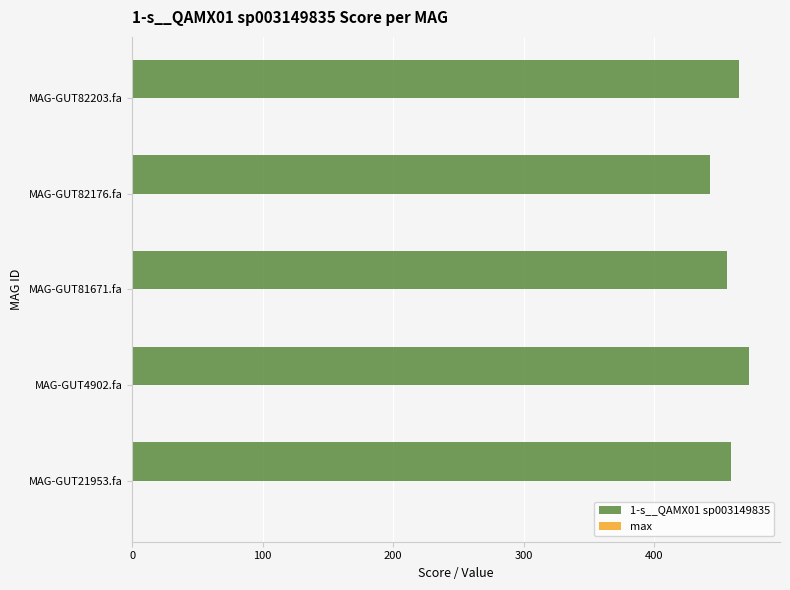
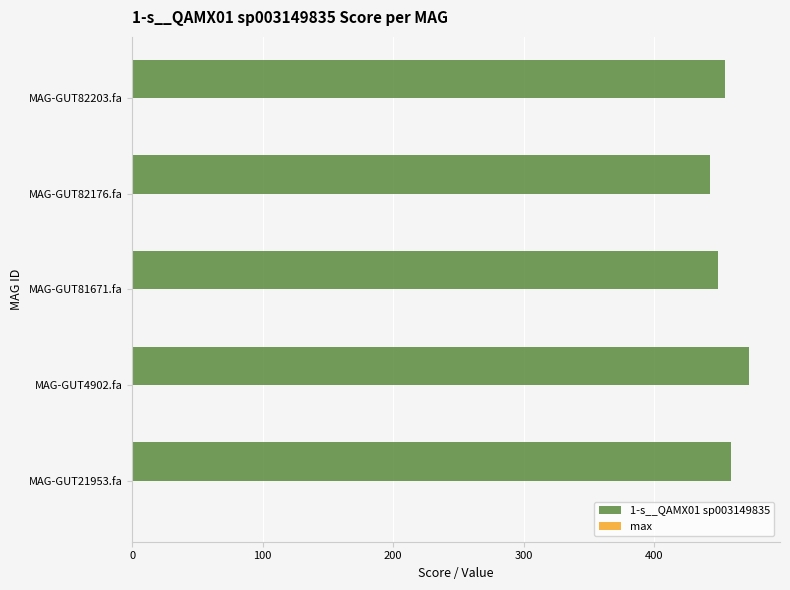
1-s__QAMX01 sp003149835, MAG-GUT82203.fa: 465 -> 454
1-s__QAMX01 sp003149835, MAG-GUT81671.fa: 456 -> 449
